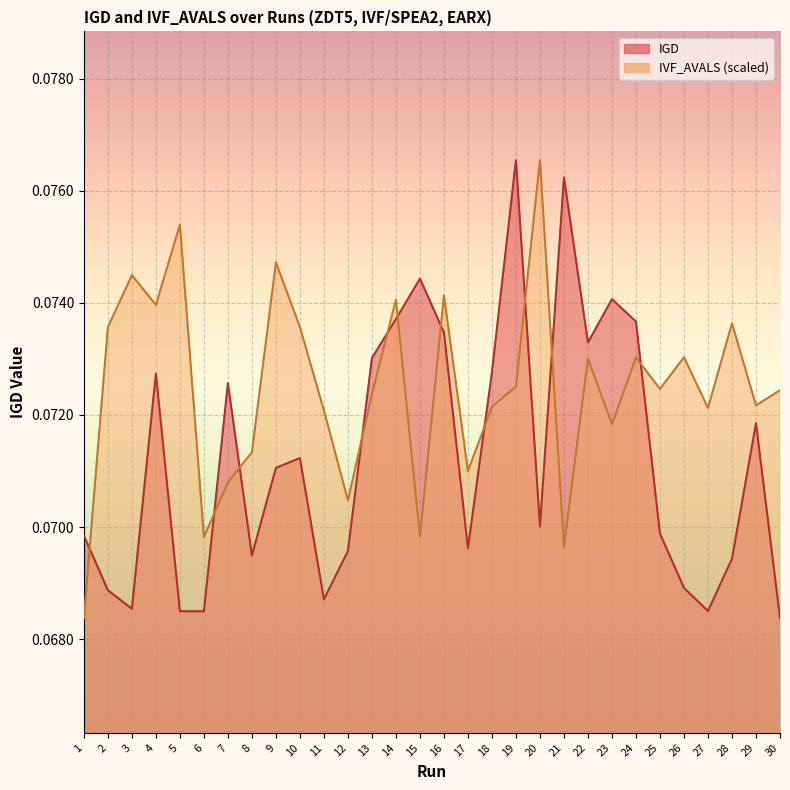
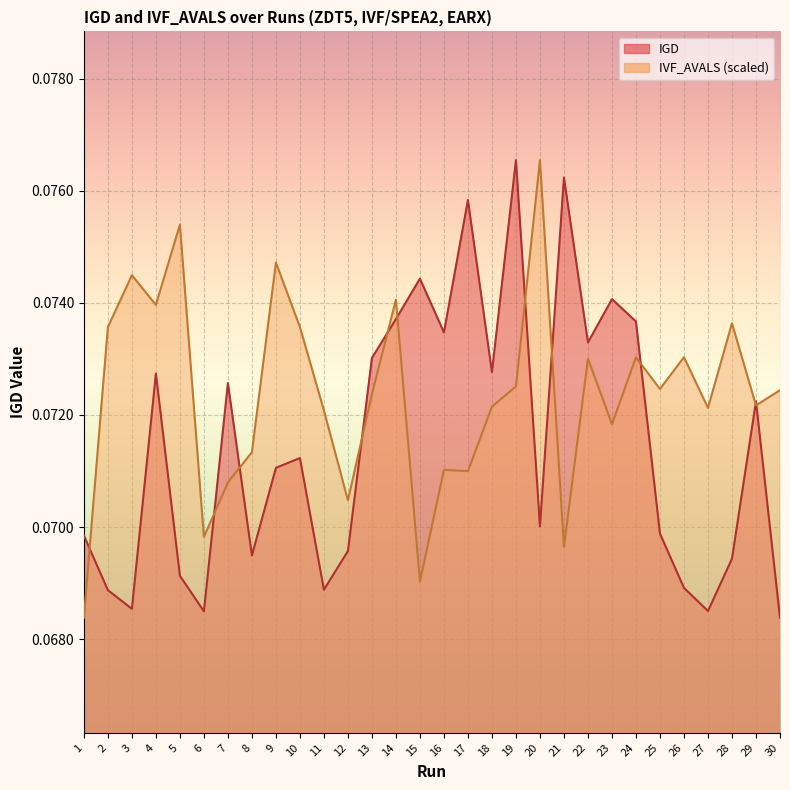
IGD, 5: 0.0685 -> 0.0691
IGD, 11: 0.0687 -> 0.0689
IVF_AVALS (scaled), 15: 0.0698 -> 0.0690
IVF_AVALS (scaled), 16: 0.0741 -> 0.0710
IGD, 17: 0.0696 -> 0.0758
IGD, 29: 0.0719 -> 0.0722
